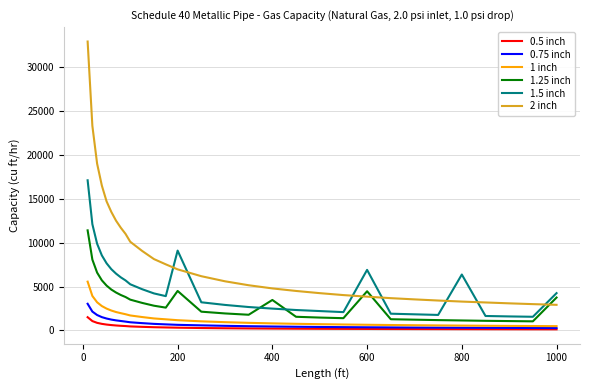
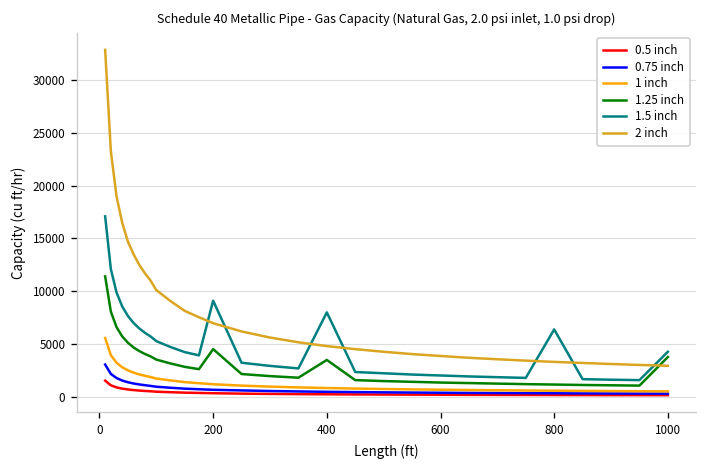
1.5 inch, 400: 2000 -> 8000
1.25 inch, 600: 4000 -> 1000
1.5 inch, 600: 7000 -> 2000
